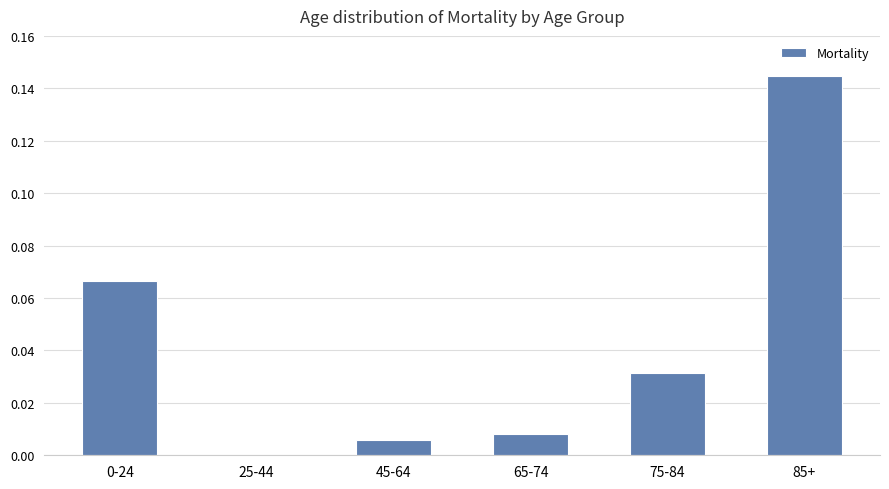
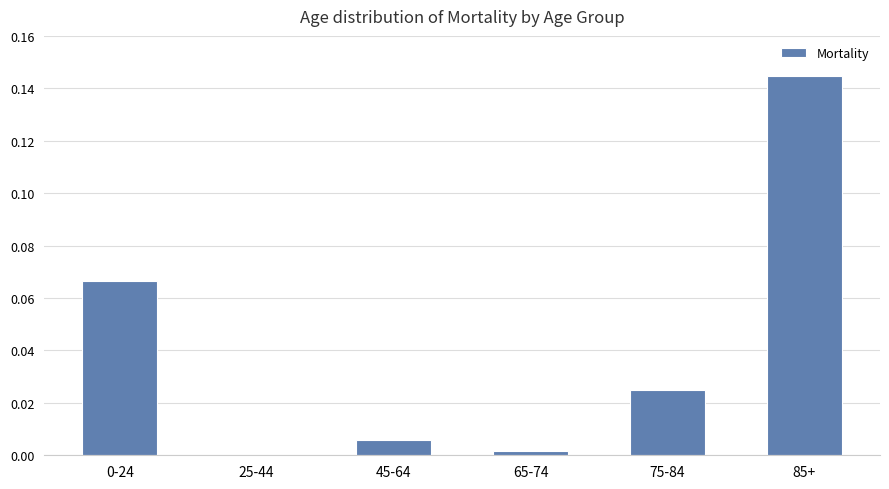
65-74: 0.008 -> 0.002
75-84: 0.031 -> 0.025
